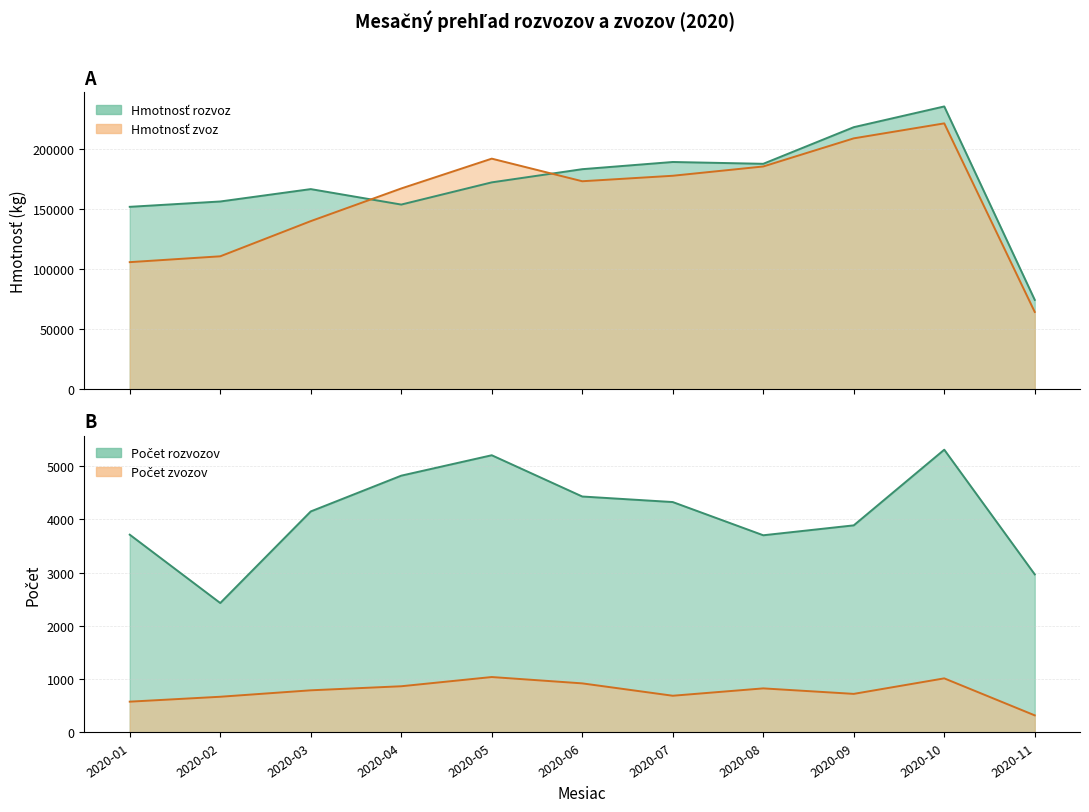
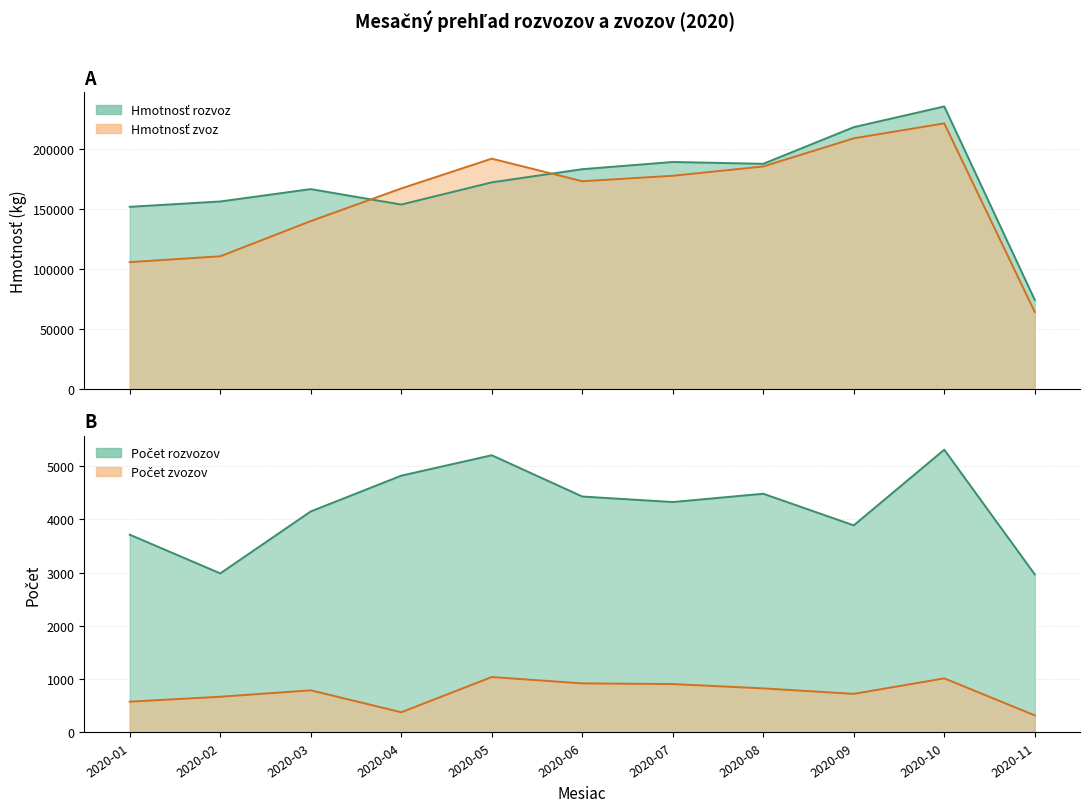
B, Počet rozvozov, 2020-02: 2400 -> 3000
B, Počet zvozov, 2020-04: 900 -> 400
B, Počet zvozov, 2020-07: 700 -> 900
B, Počet rozvozov, 2020-08: 3700 -> 4500
